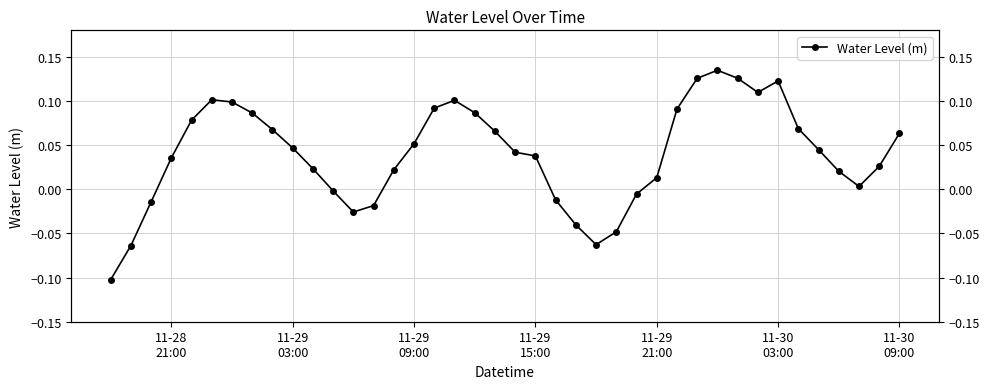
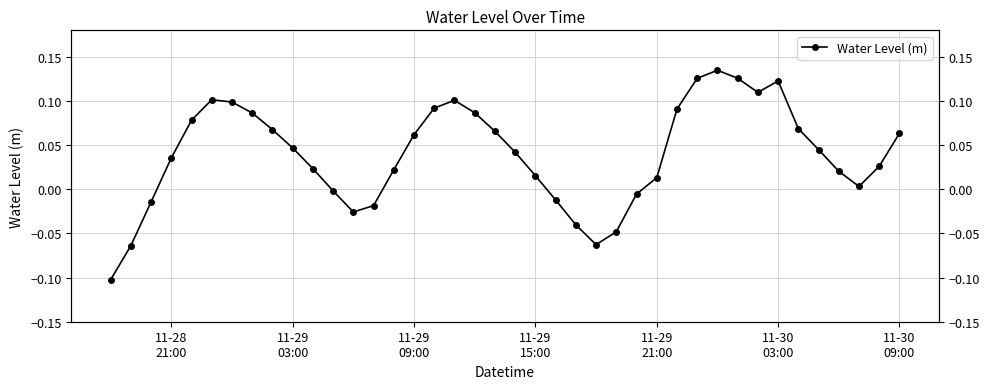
11-29 09:00: 0.05 -> 0.06
11-29 15:00: 0.04 -> 0.02
